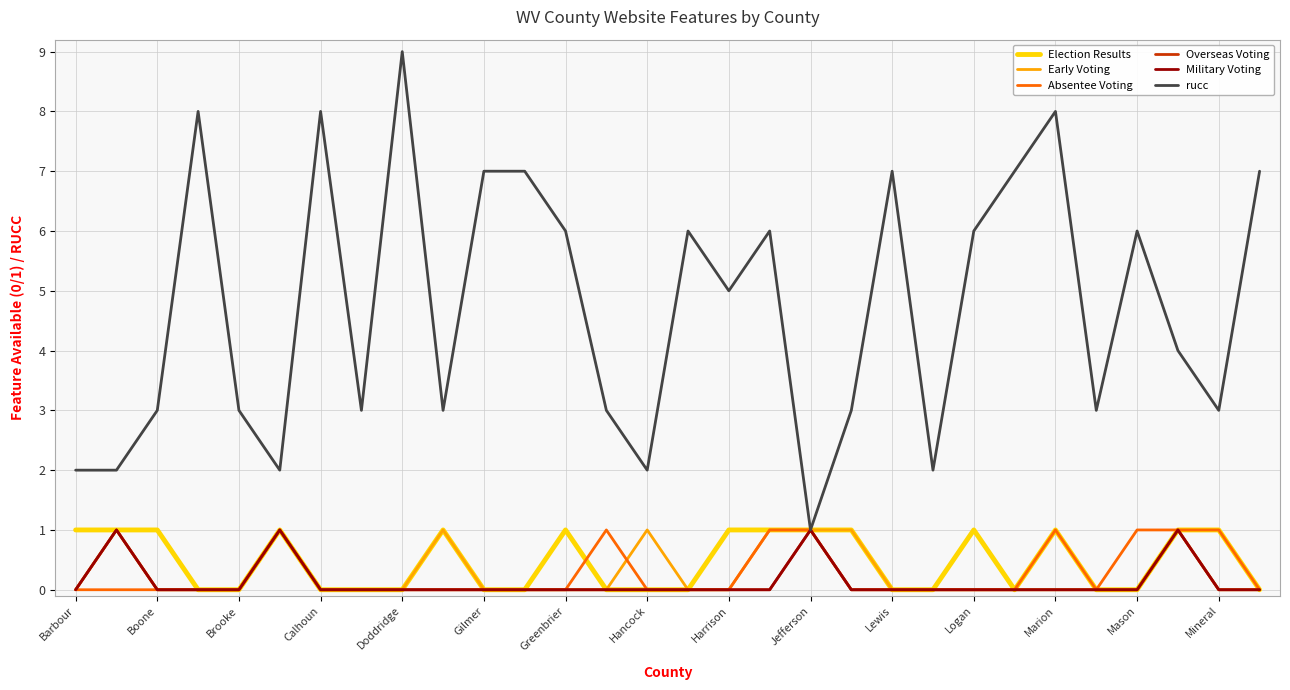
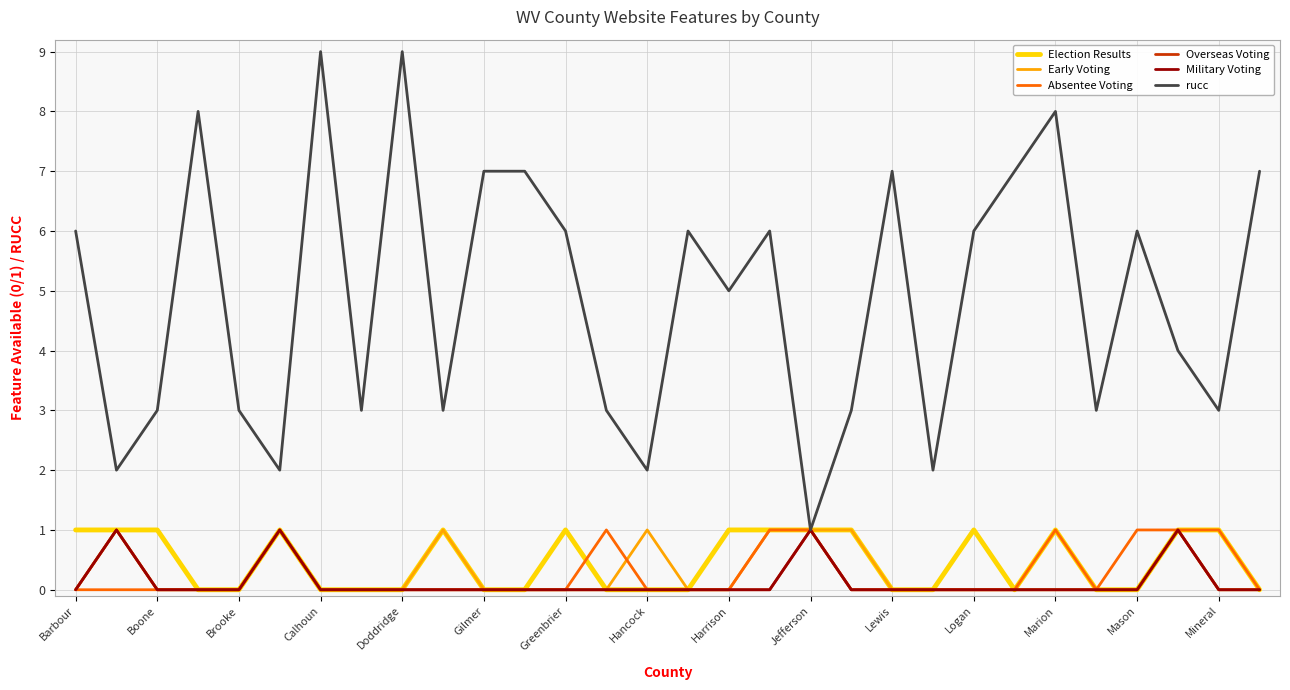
rucc, Barbour: 2 -> 6
rucc, Calhoun: 8 -> 9
